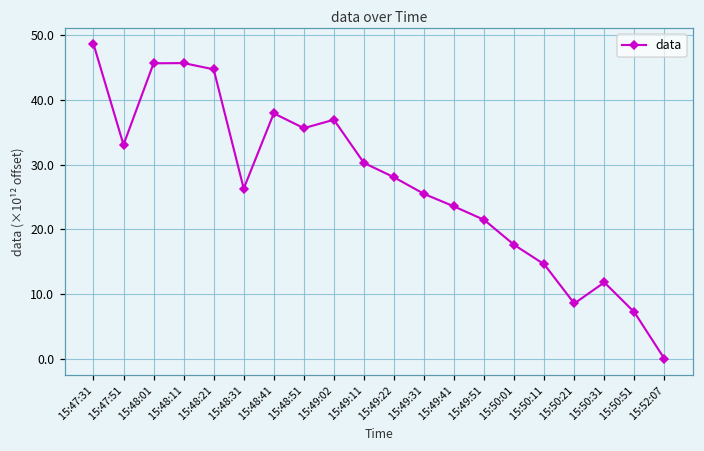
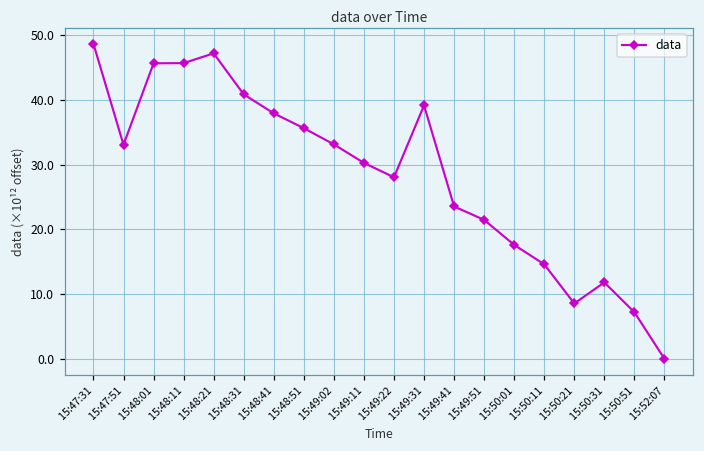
15:48:21: 45 -> 47
15:48:31: 26 -> 41
15:49:02: 37 -> 33
15:49:31: 25 -> 39
